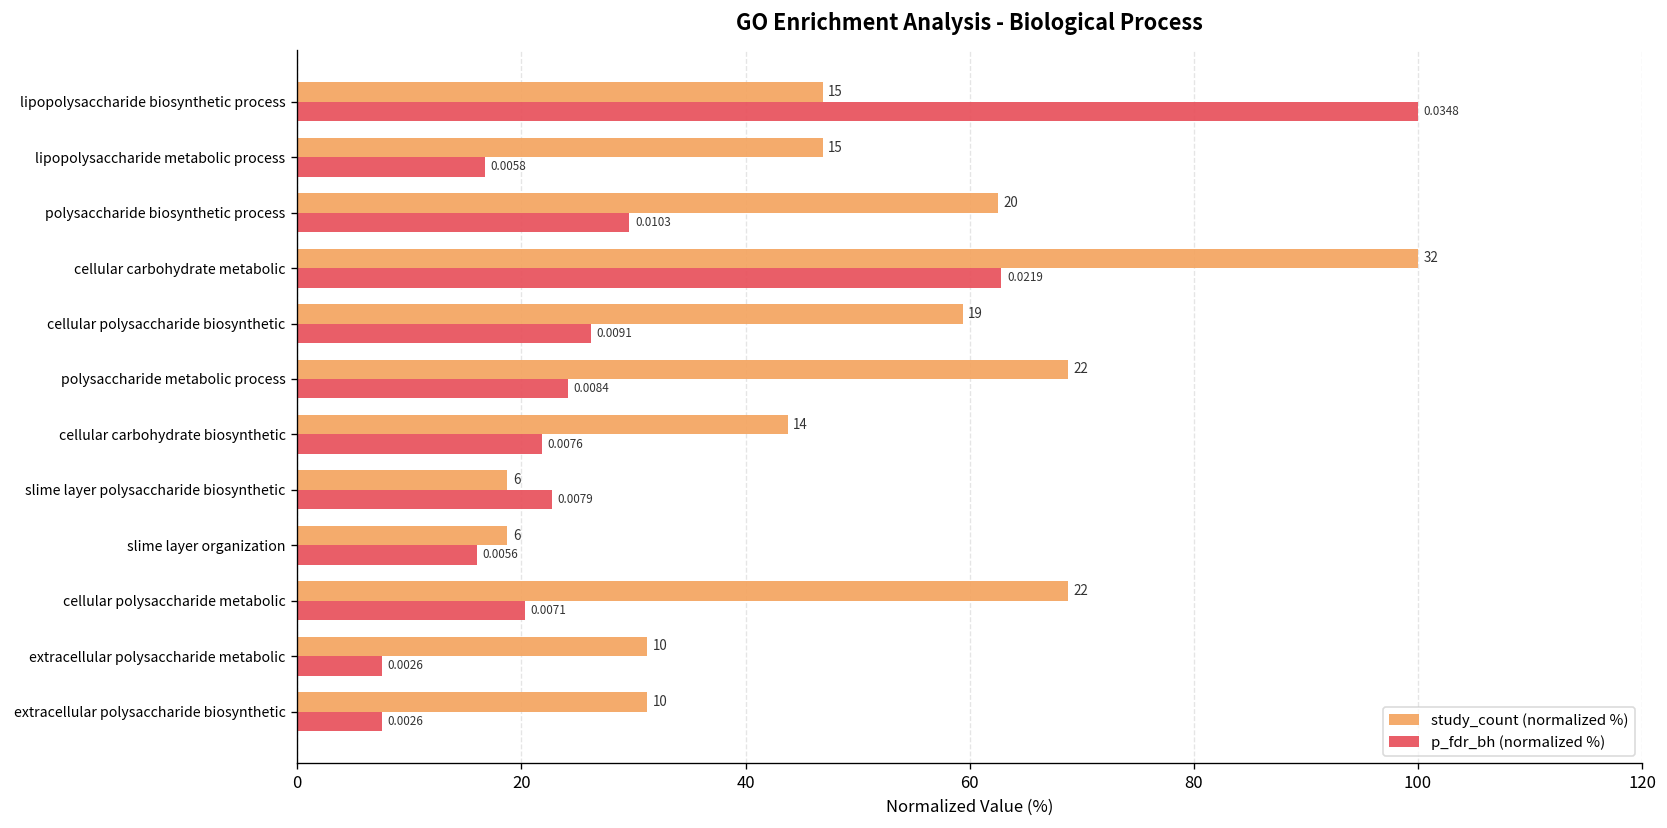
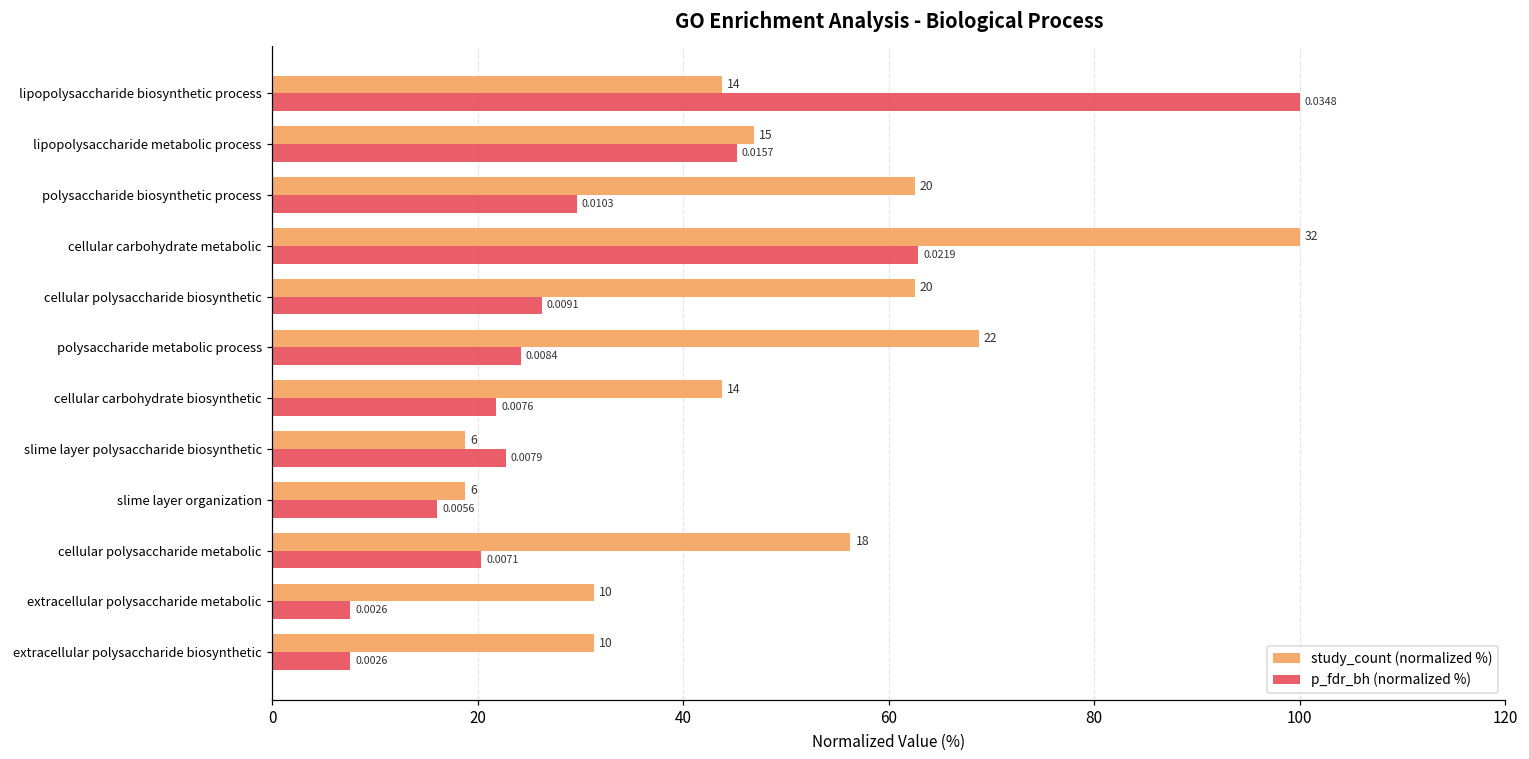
study_count (normalized %), lipopolysaccharide biosynthetic process: 15 -> 14
p_fdr_bh (normalized %), lipopolysaccharide metabolic process: 0.0058 -> 0.0157
study_count (normalized %), cellular polysaccharide biosynthetic: 19 -> 20
study_count (normalized %), cellular polysaccharide metabolic: 22 -> 18
